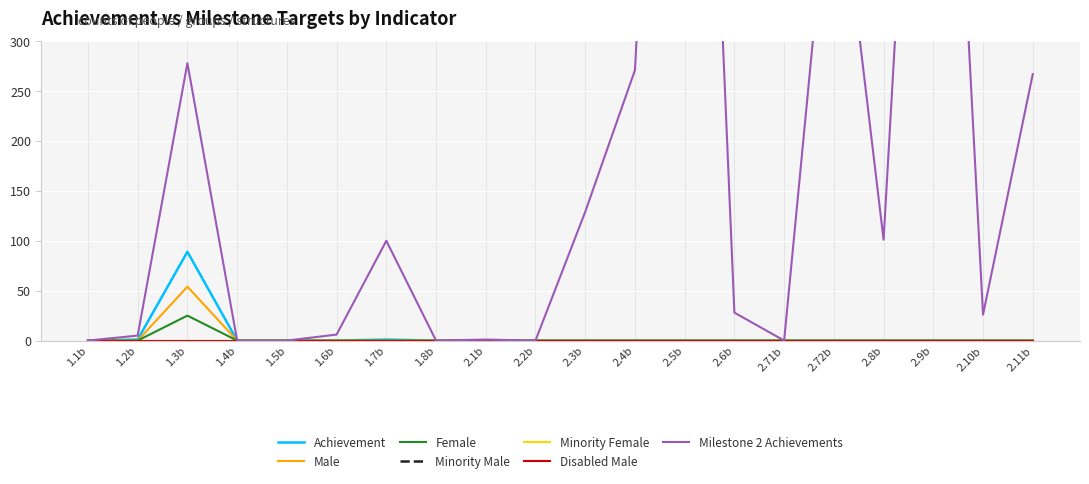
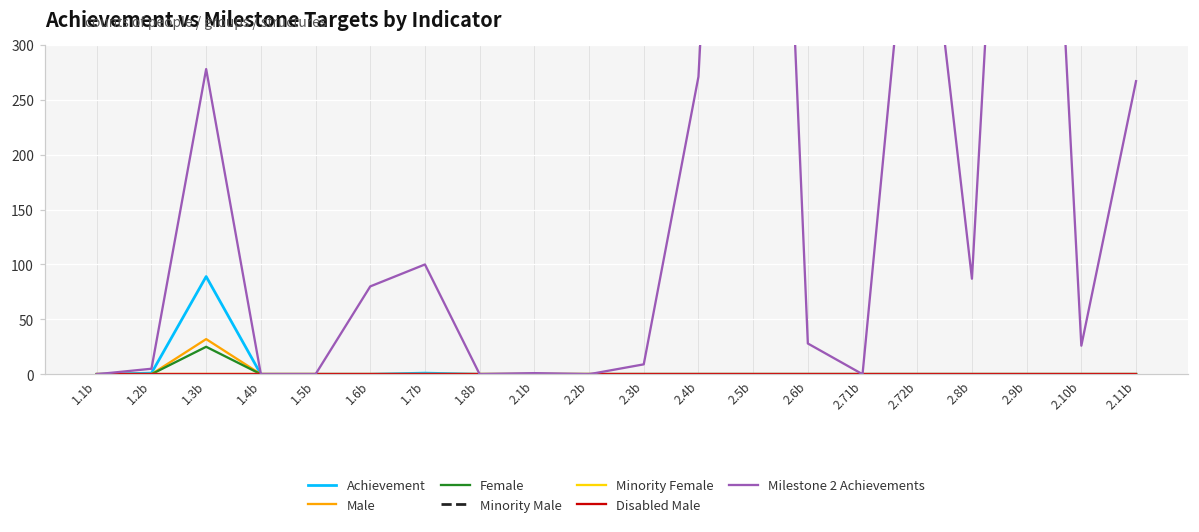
Male, 1.3b: 50 -> 30
Milestone 2 Achievements, 1.6b: 10 -> 80
Milestone 2 Achievements, 2.3b: 130 -> 10
Milestone 2 Achievements, 2.8b: 100 -> 90
